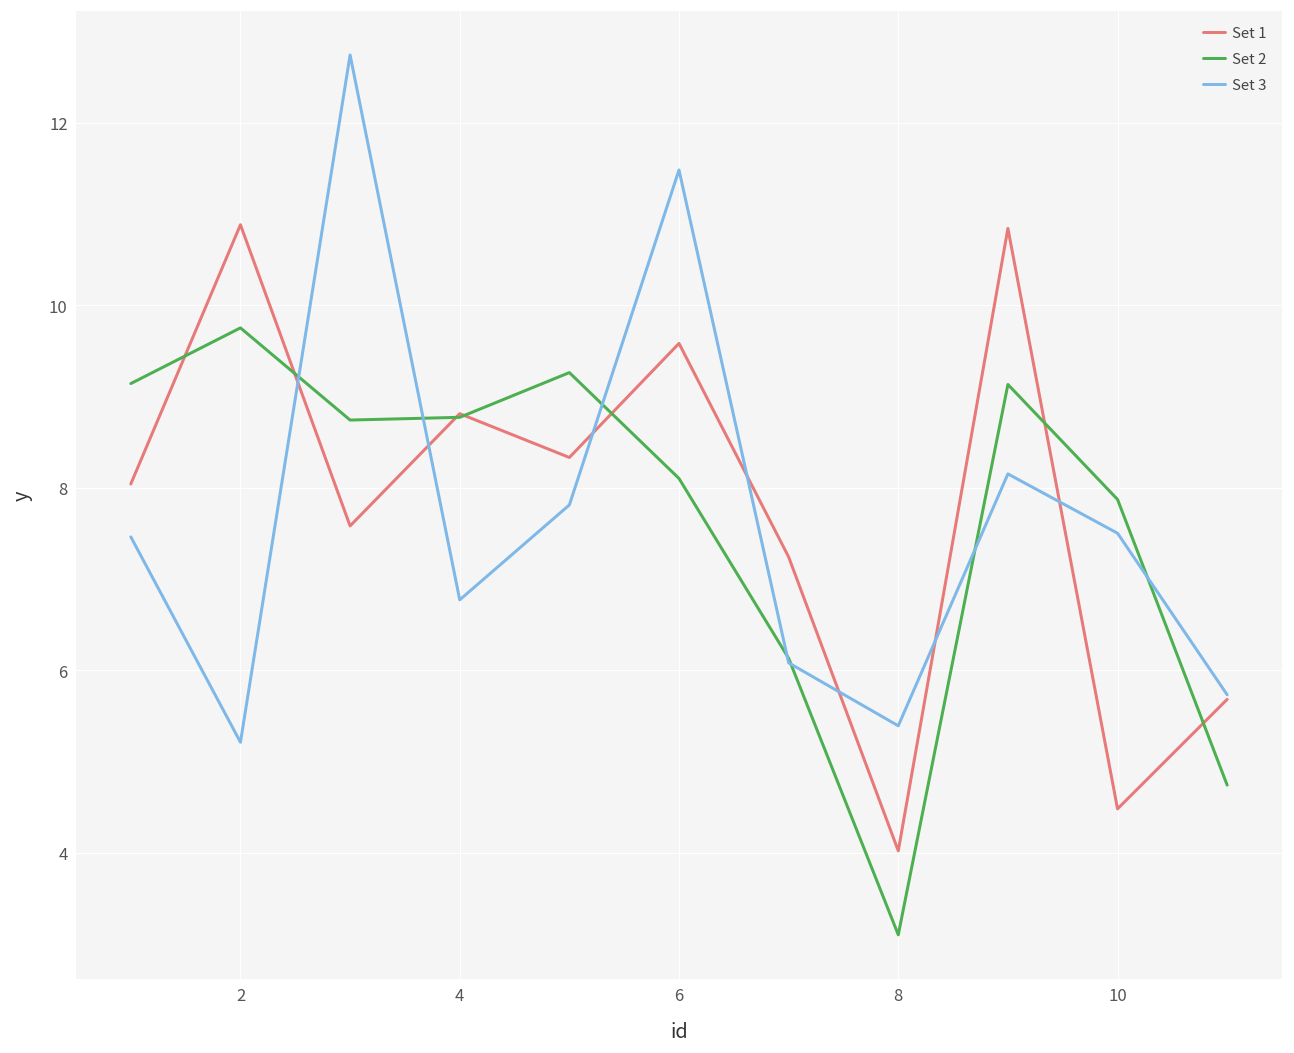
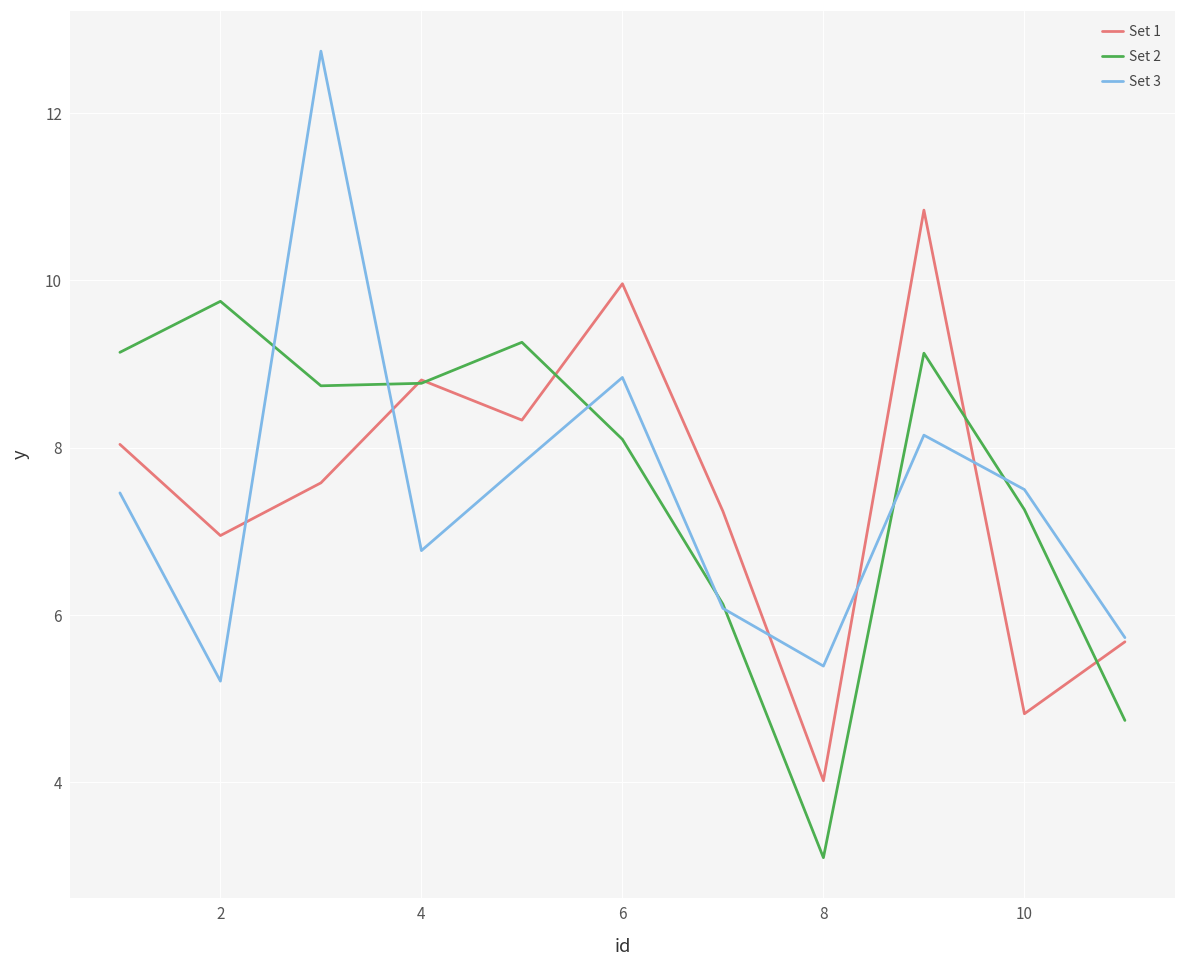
Set 1, 2: 10.9 -> 7.0
Set 1, 6: 9.6 -> 10.0
Set 3, 6: 11.5 -> 8.8
Set 1, 10: 4.5 -> 4.8
Set 2, 10: 7.9 -> 7.3
